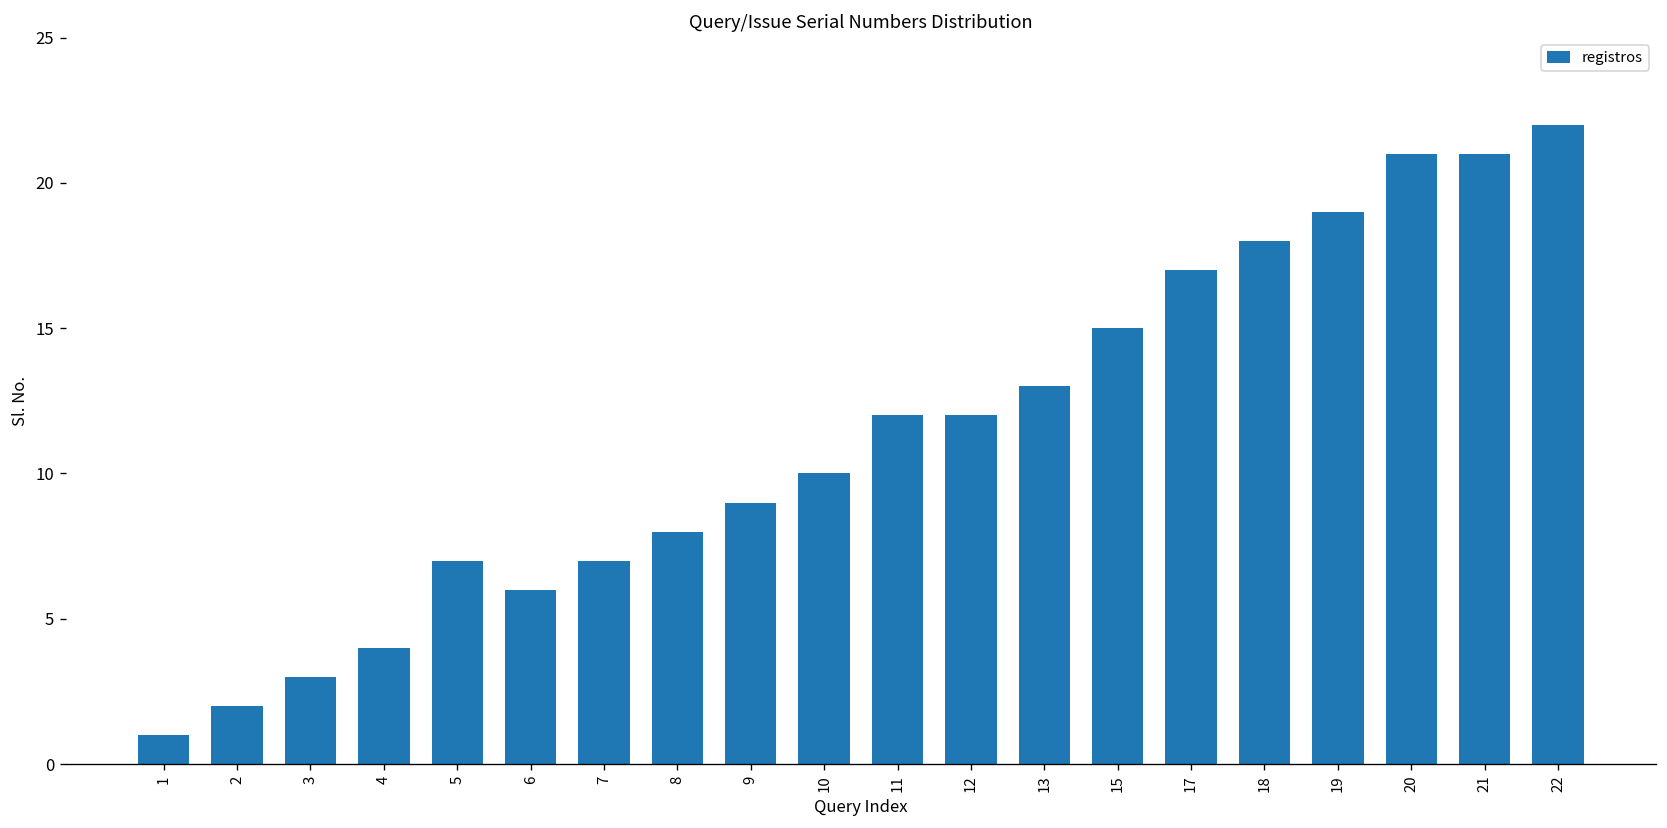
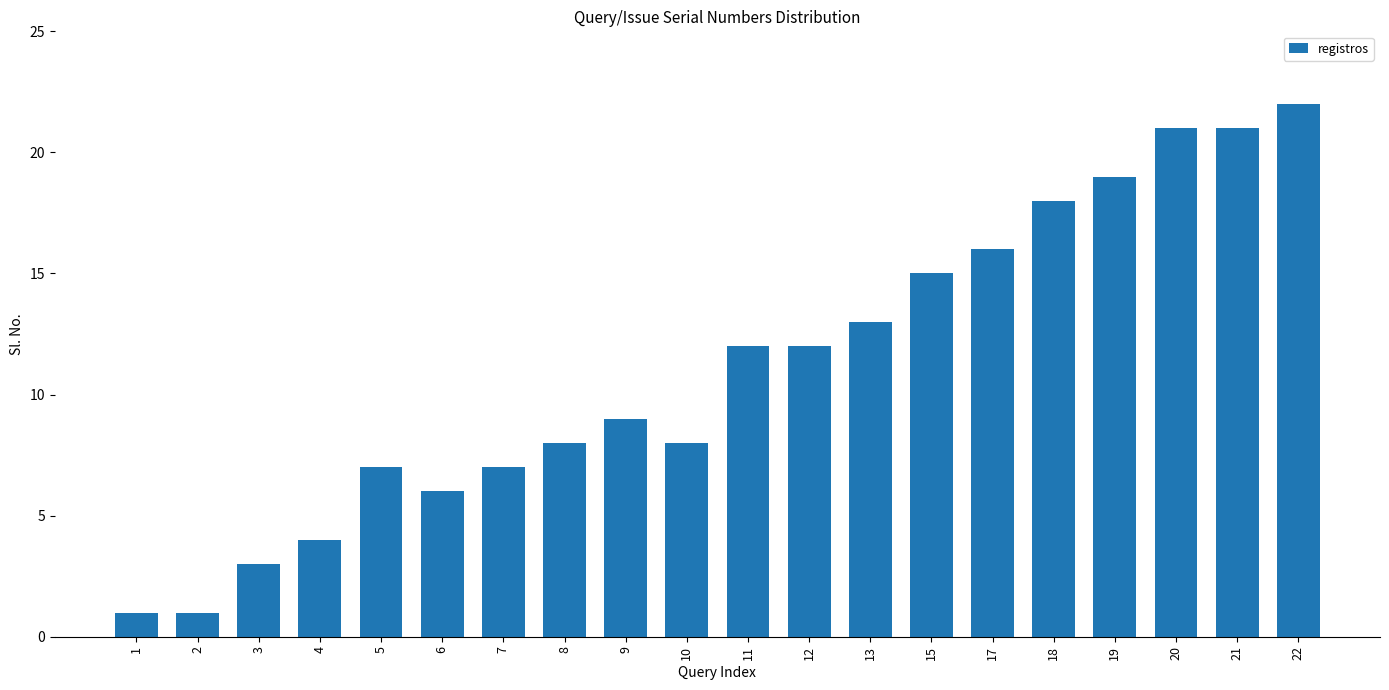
2: 2 -> 1
10: 10 -> 8
17: 17 -> 16
